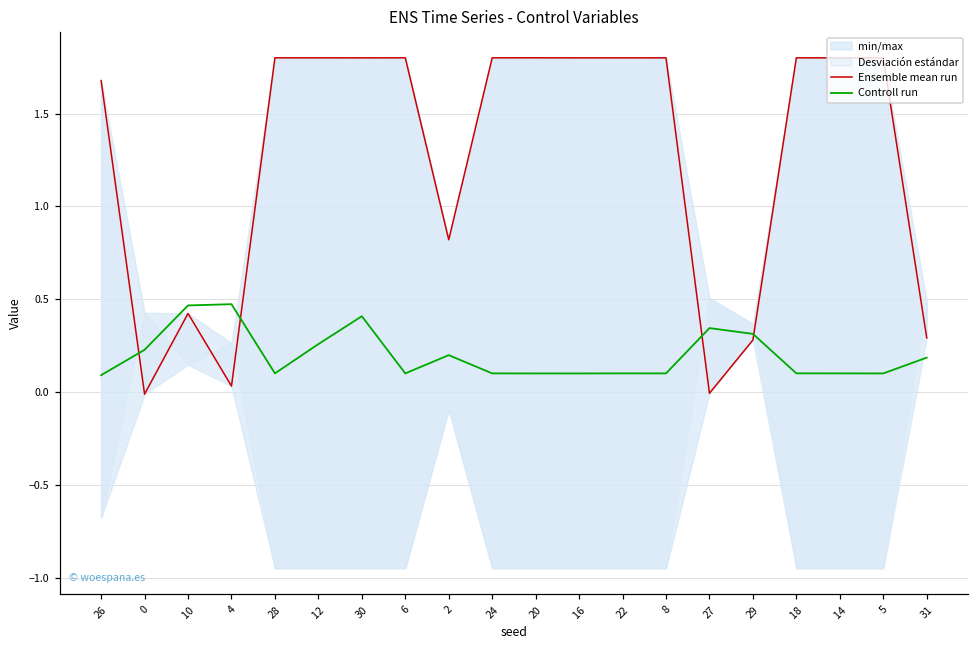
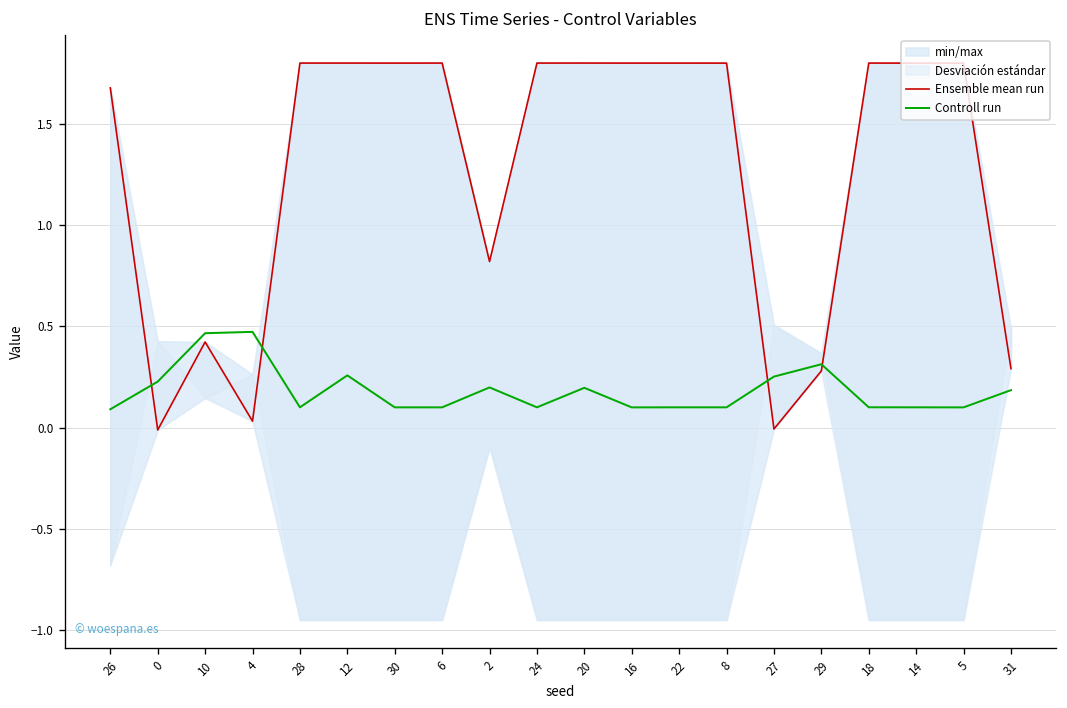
Controll run, 30: 0.41 -> 0.10
Controll run, 20: 0.10 -> 0.20
Controll run, 27: 0.34 -> 0.25
